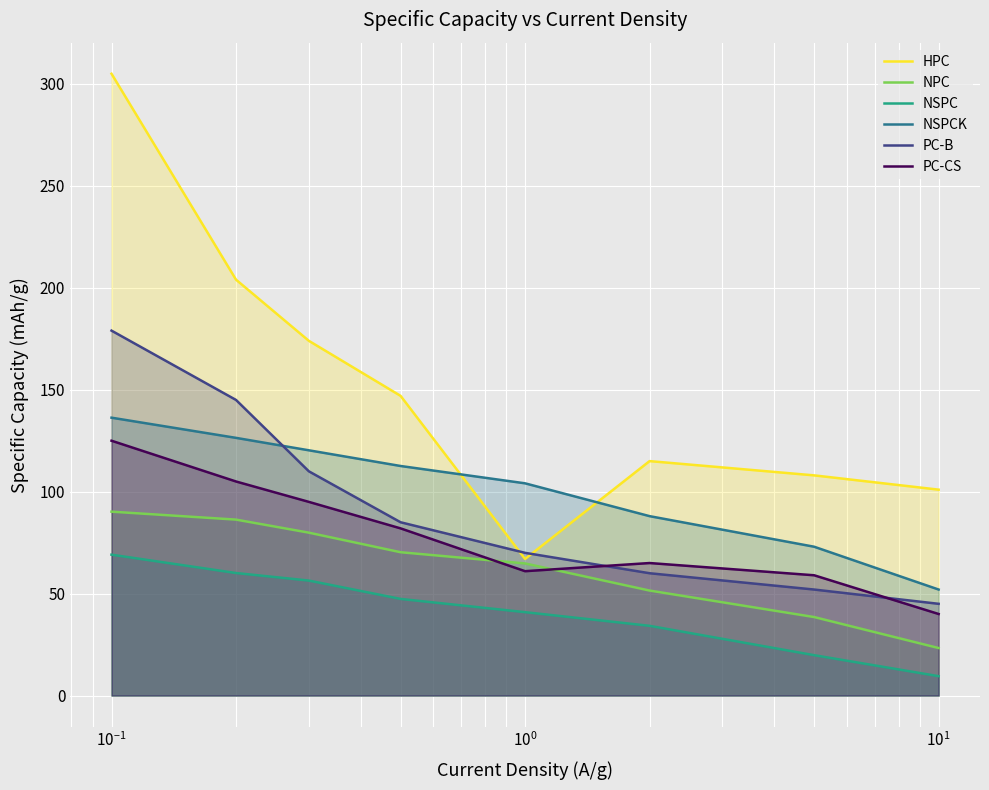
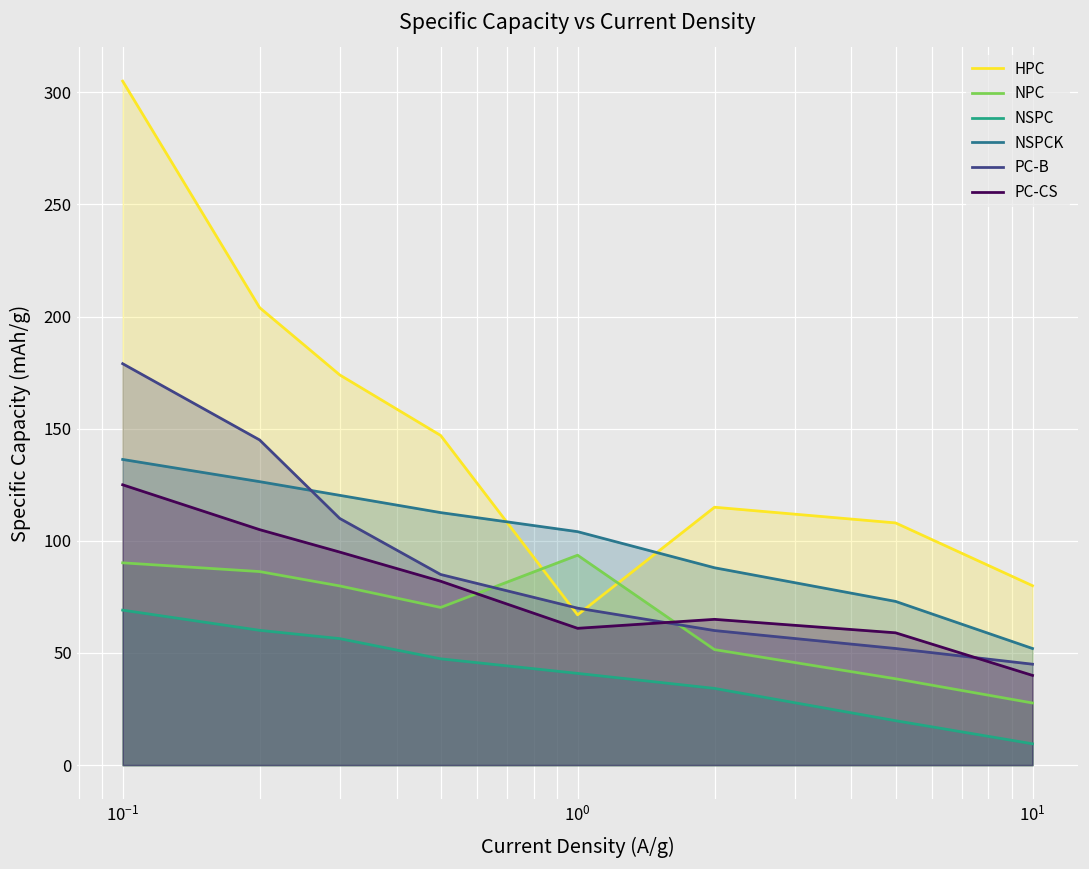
NPC, 10^0: 65 -> 94
HPC, 10^1: 101 -> 80
NPC, 10^1: 23 -> 28
